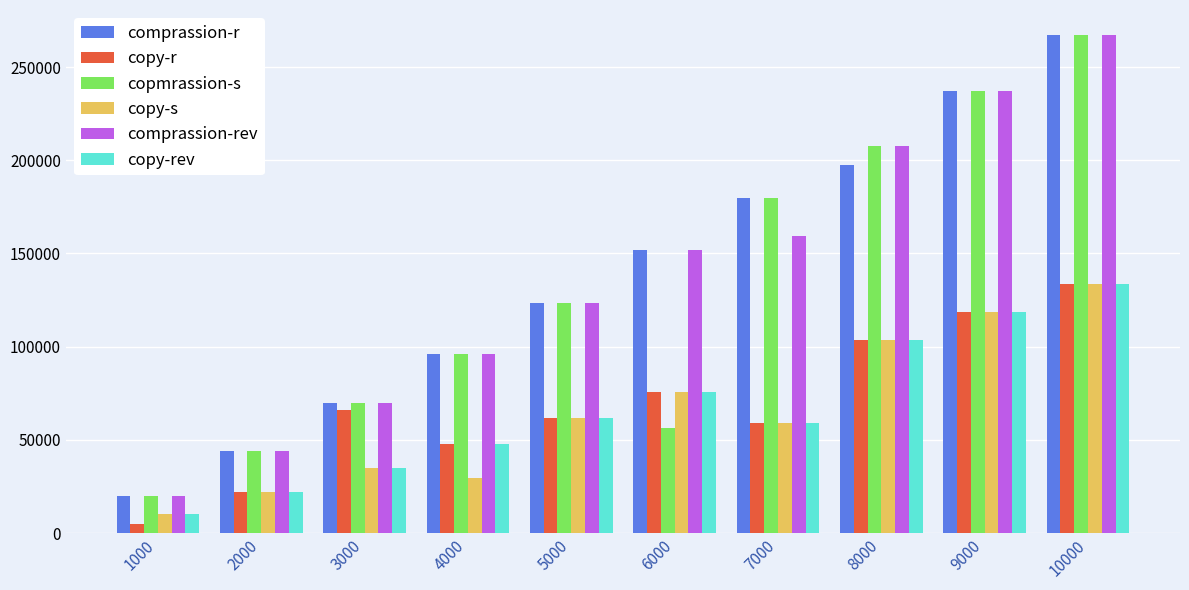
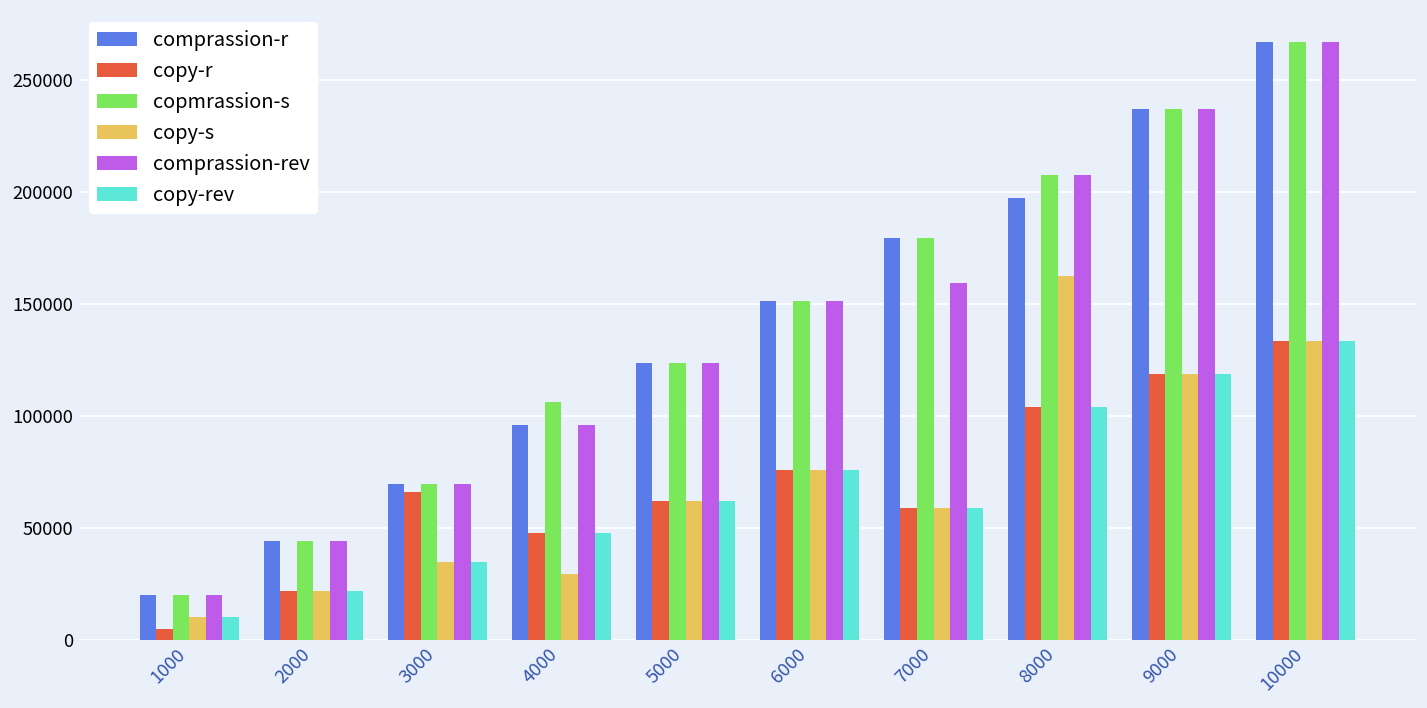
copmrassion-s, 4000: 96000 -> 106000
copmrassion-s, 6000: 56000 -> 152000
copy-s, 8000: 104000 -> 163000
